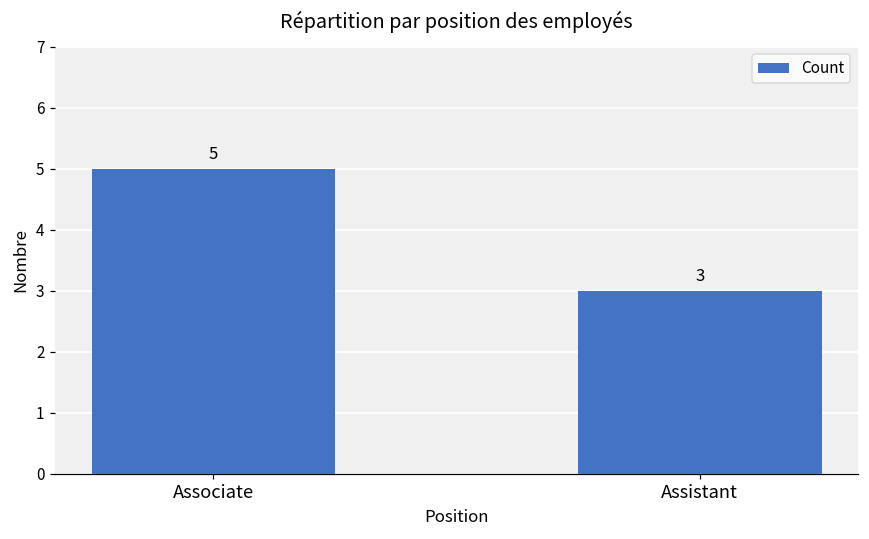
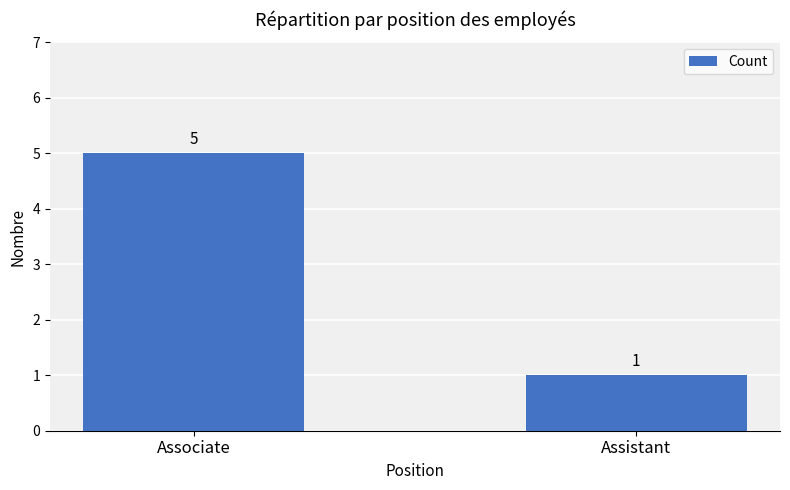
Assistant: 3 -> 1
